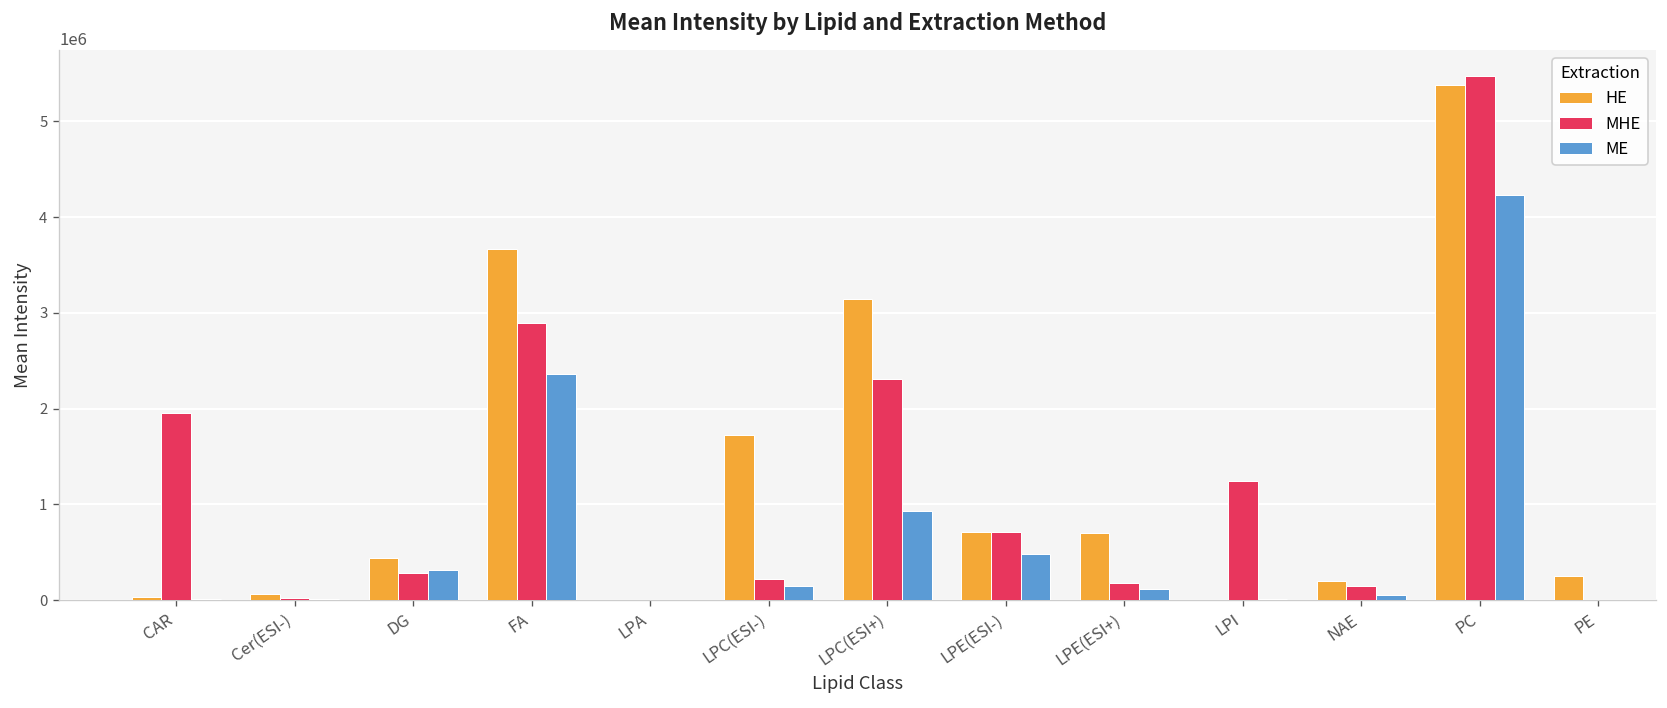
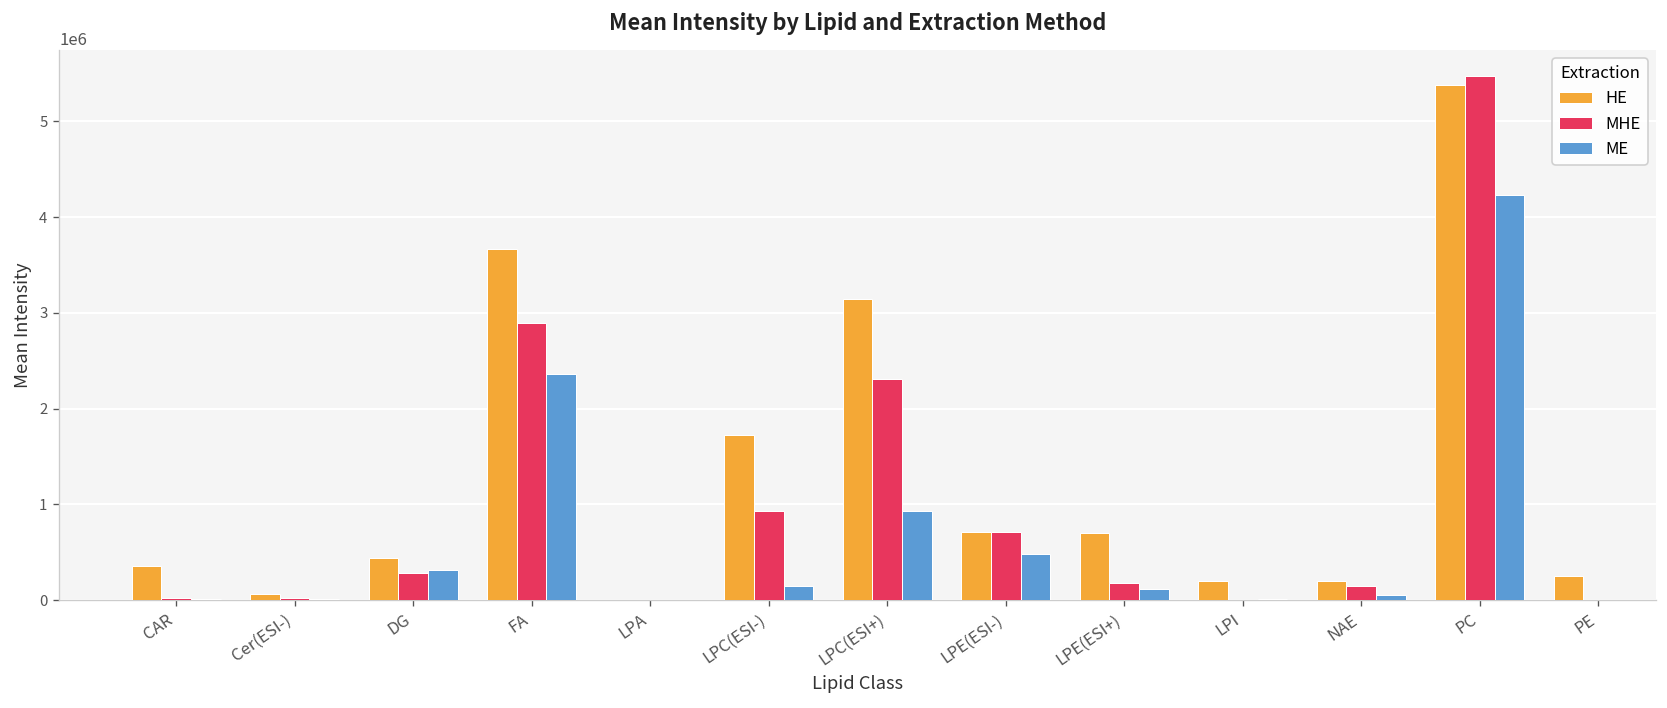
HE, CAR: 0 -> 400000
MHE, CAR: 2000000 -> 0
MHE, LPC(ESI-): 200000 -> 900000
HE, LPI: 0 -> 200000
MHE, LPI: 1200000 -> 0
